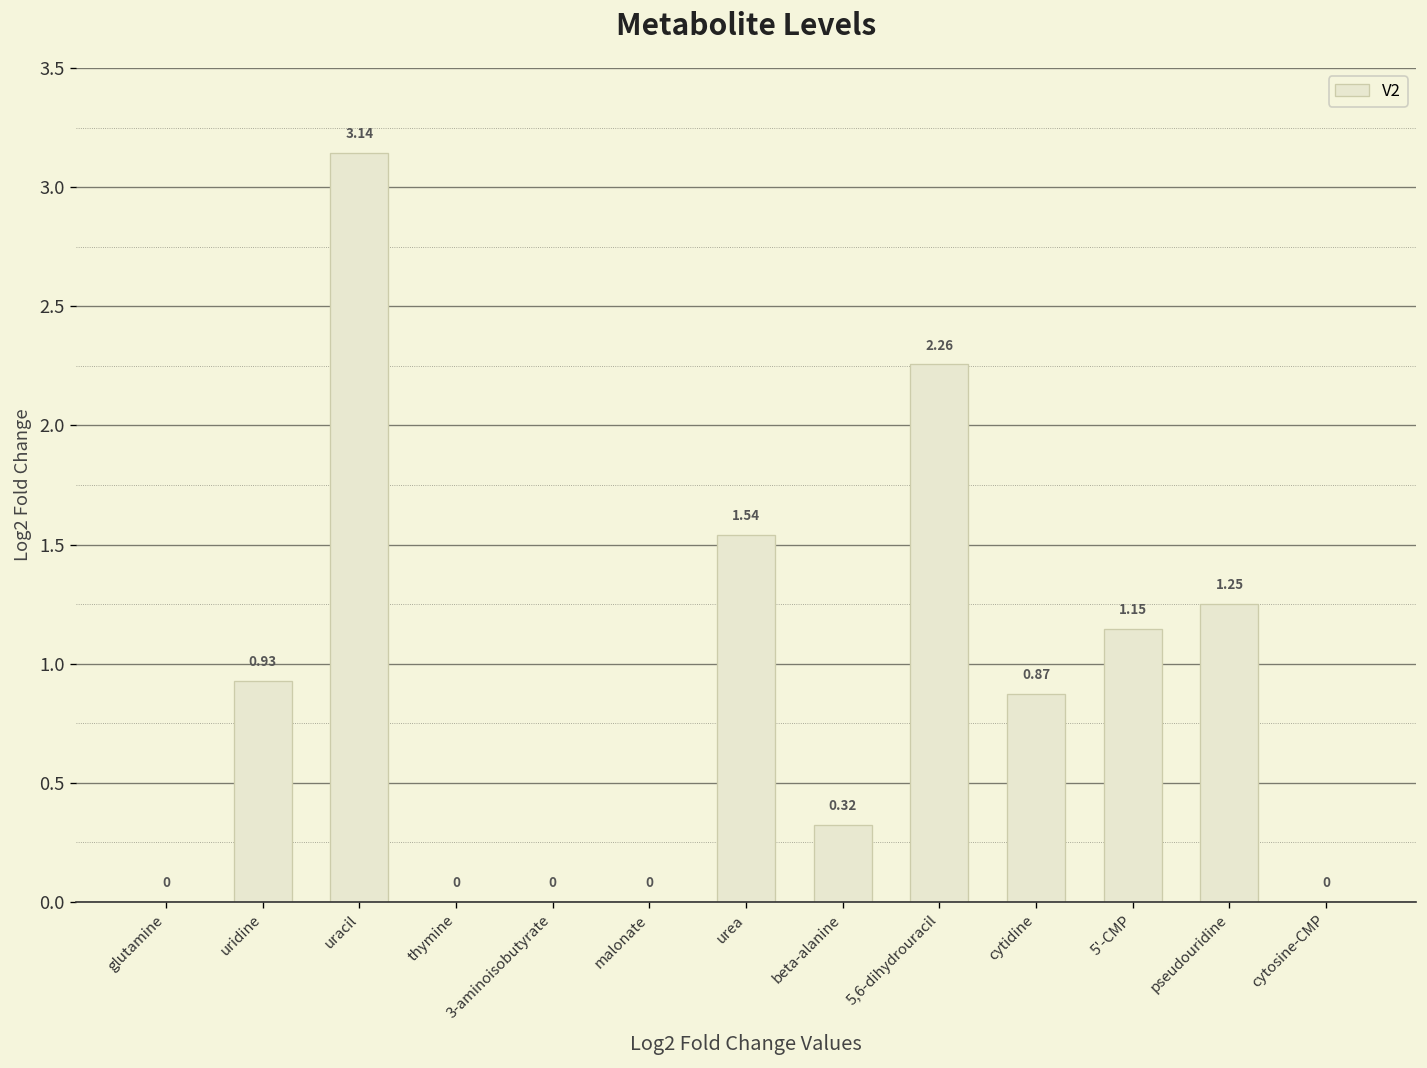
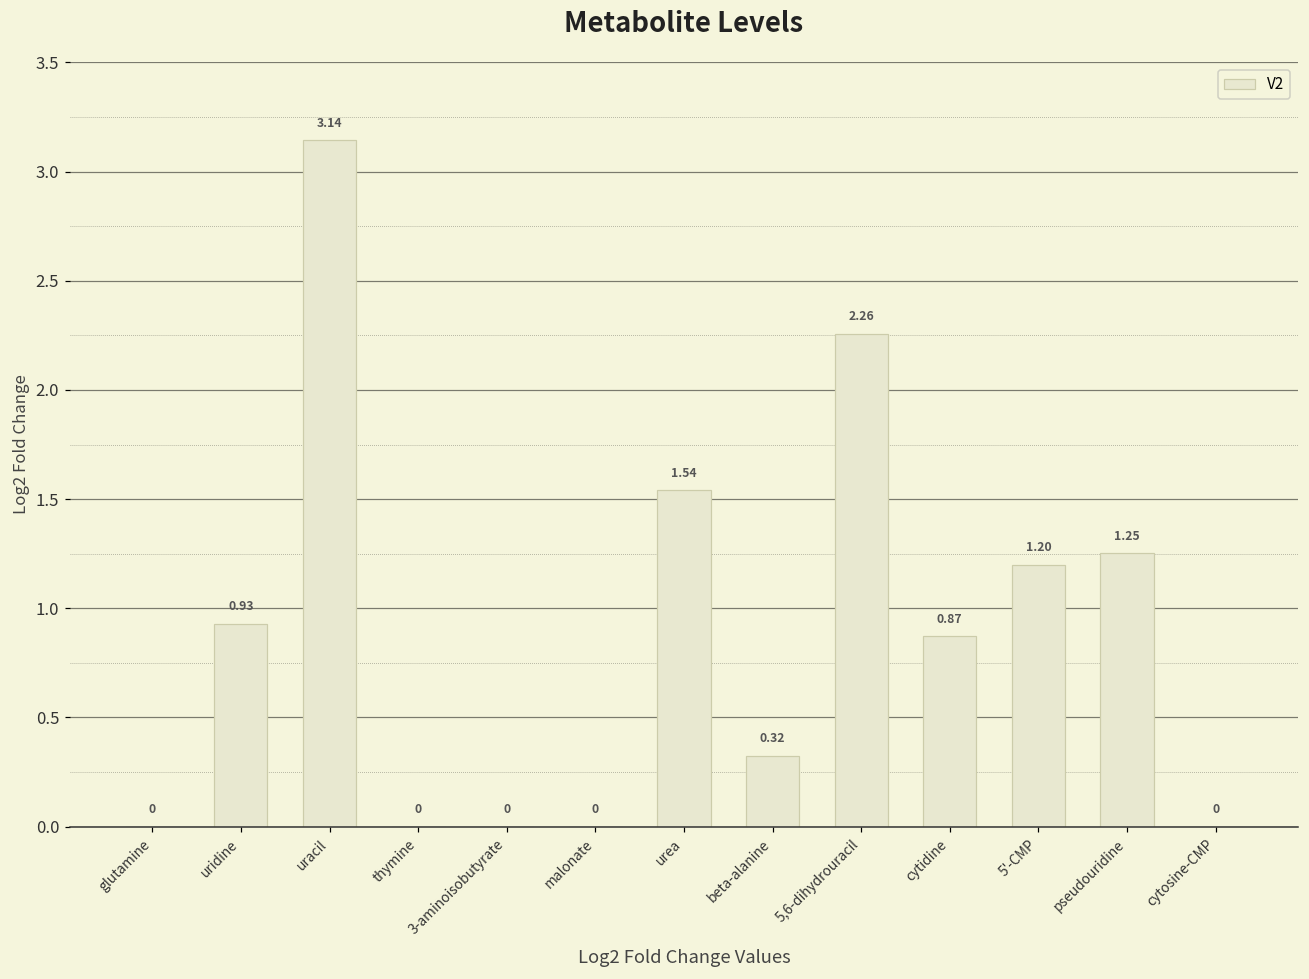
5'-CMP: 1.15 -> 1.20
